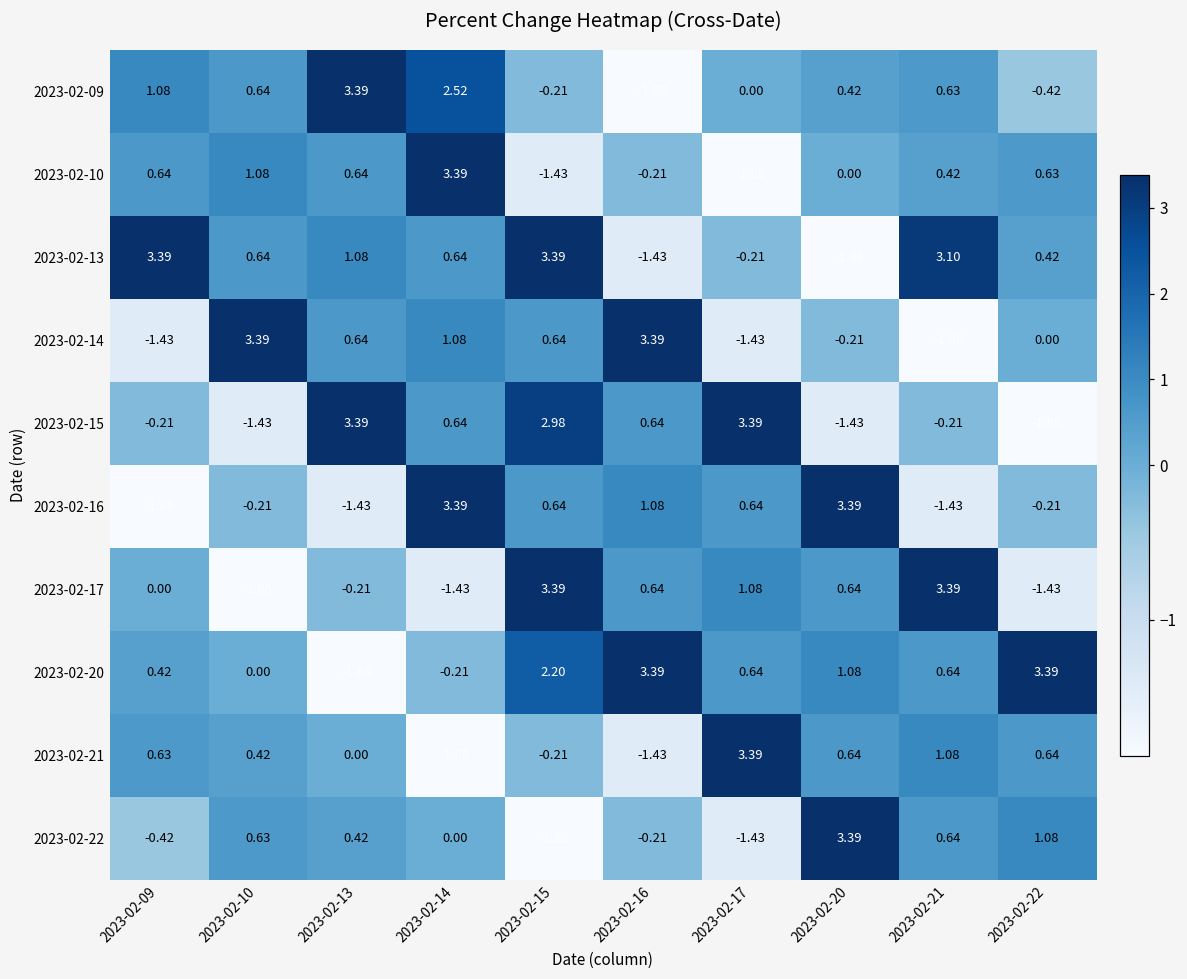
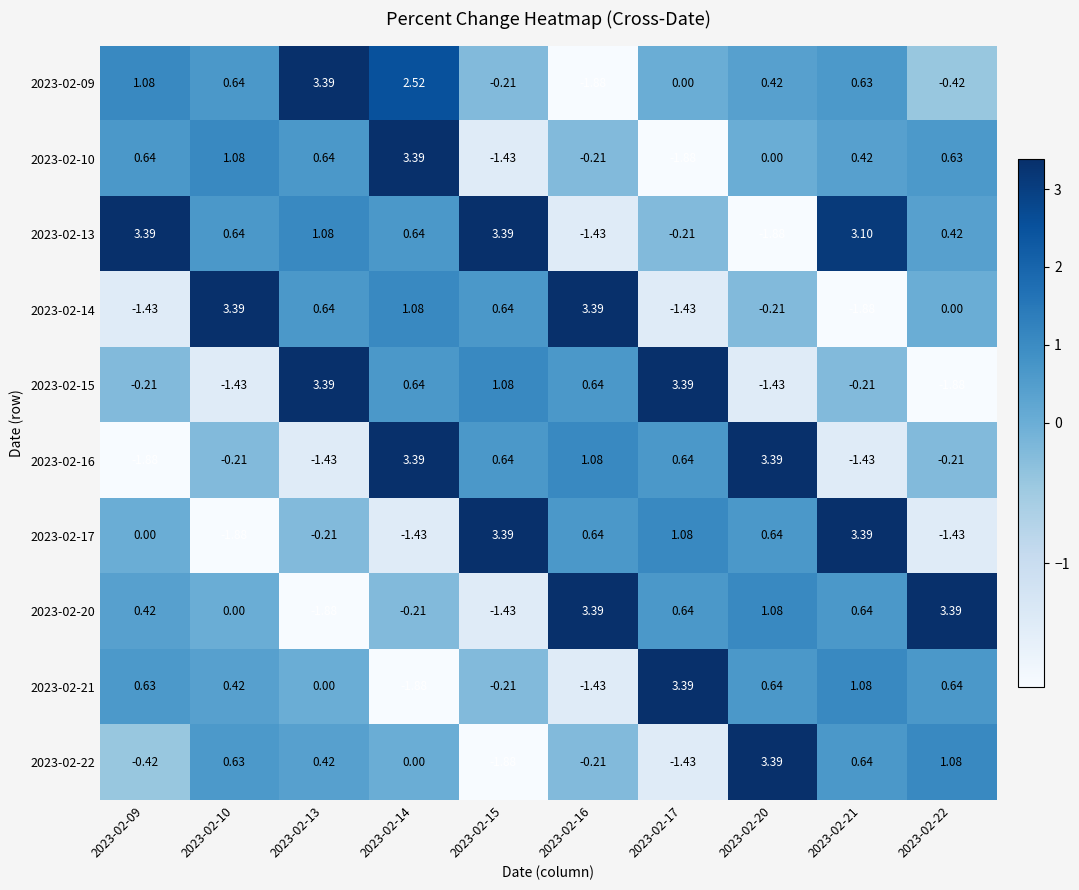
2023-02-15, 2023-02-15: 2.98 -> 1.08
2023-02-20, 2023-02-15: 2.20 -> -1.43
